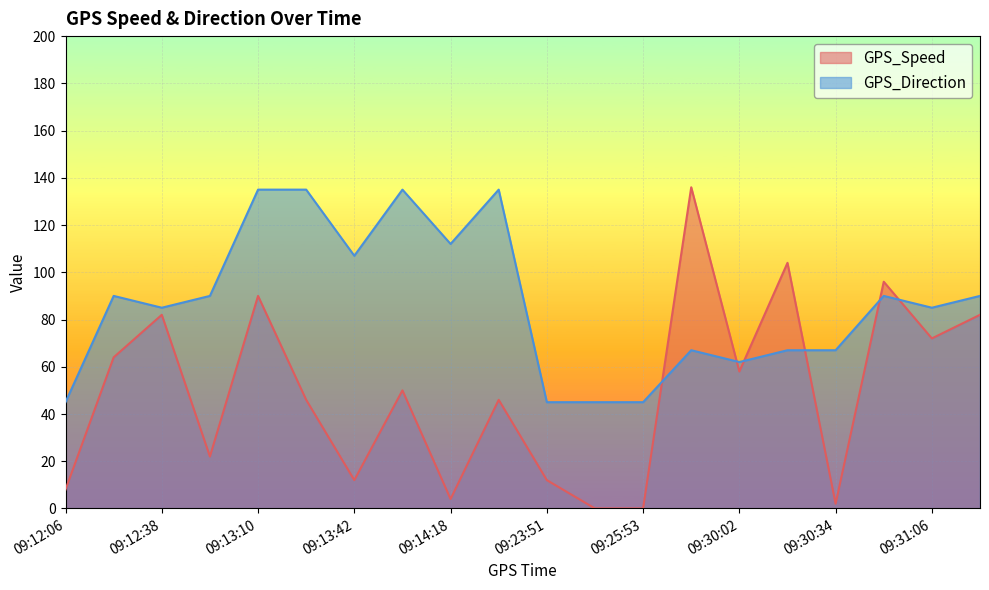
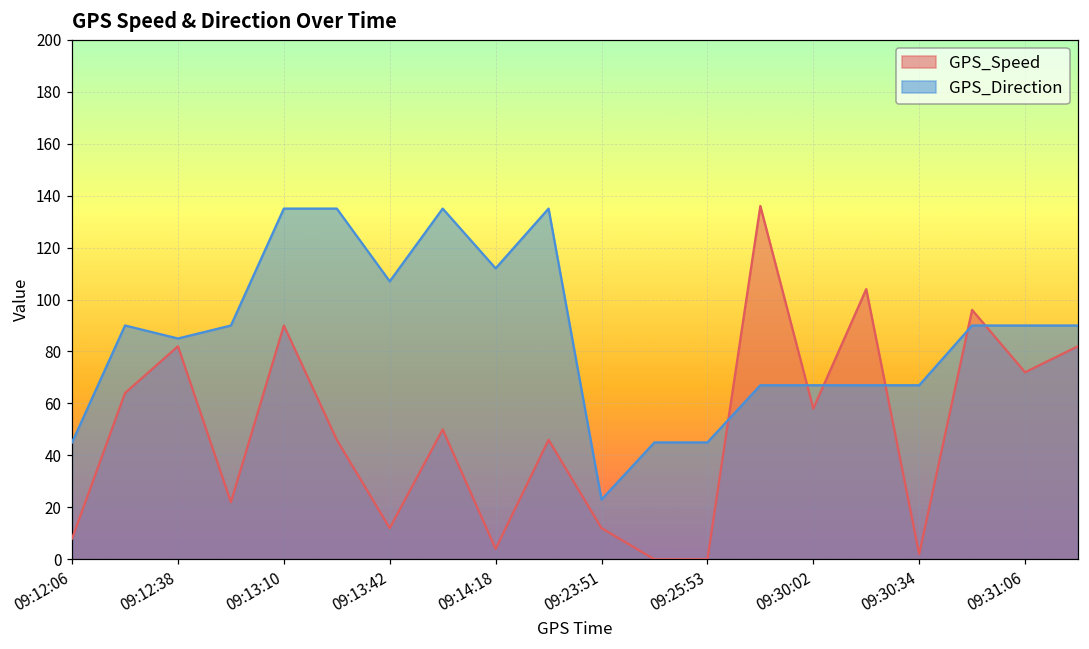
GPS_Direction, 09:23:51: 45 -> 23
GPS_Direction, 09:30:02: 62 -> 67
GPS_Direction, 09:31:06: 85 -> 90
